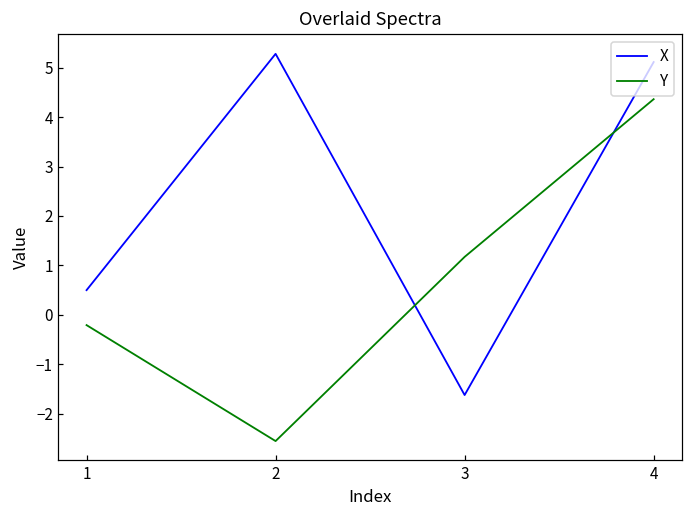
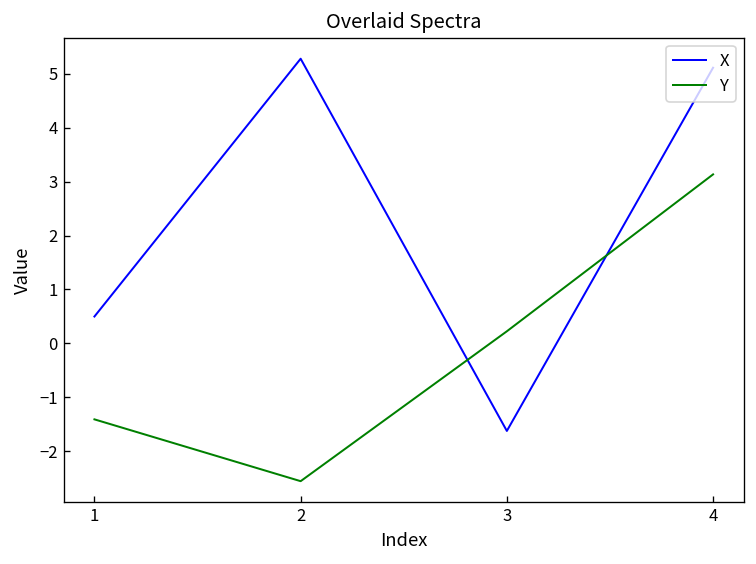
Y, 1: -0.2 -> -1.4
Y, 3: 1.2 -> 0.2
Y, 4: 4.4 -> 3.1
